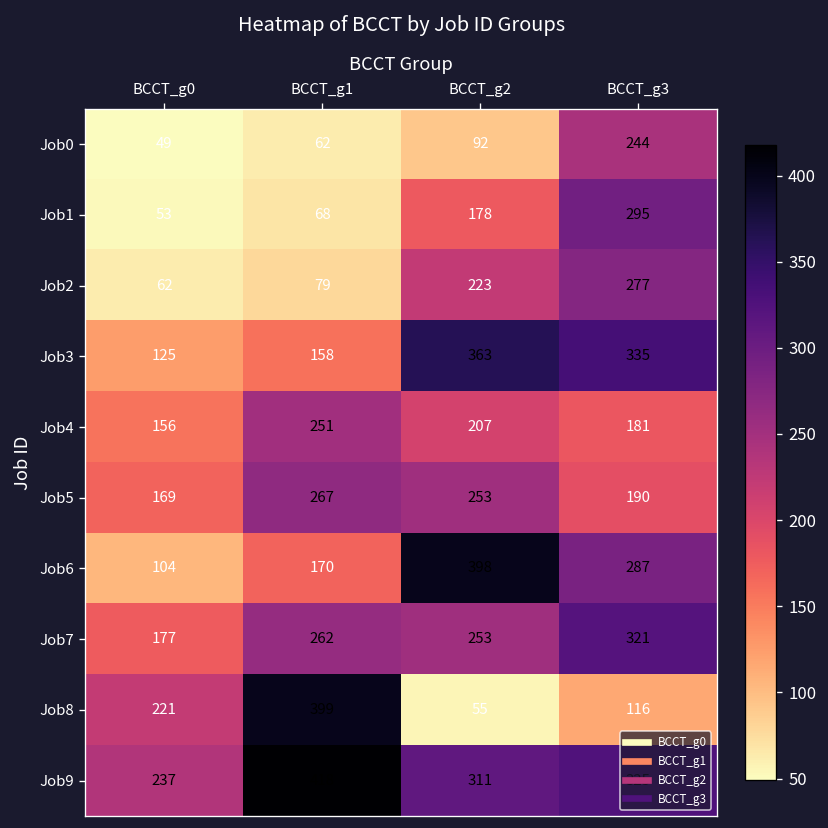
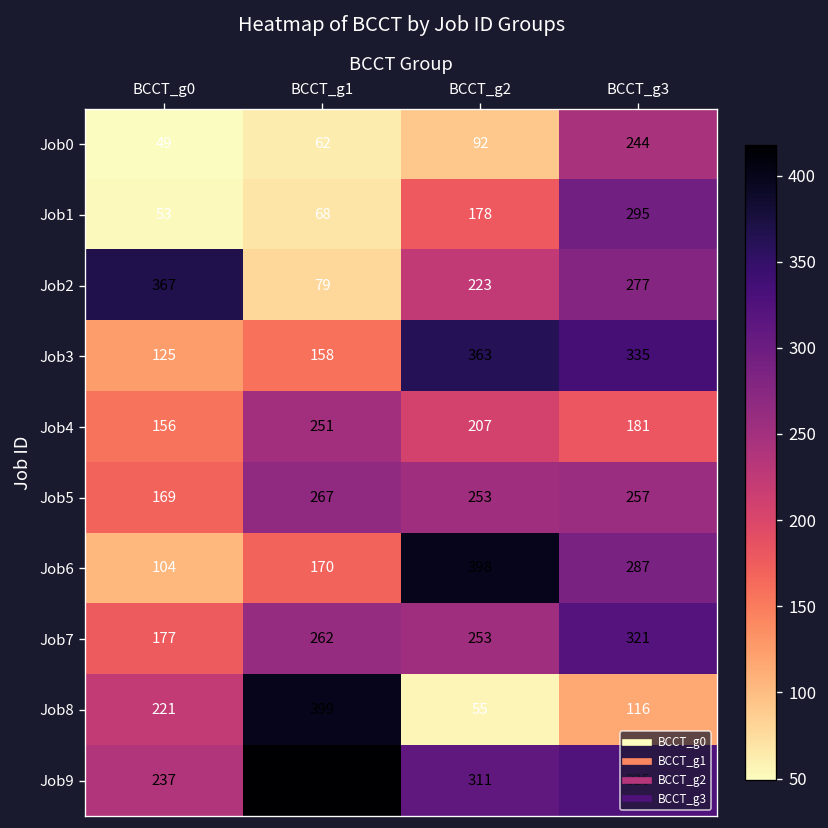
Job2, BCCT_g0: 62 -> 367
Job5, BCCT_g3: 190 -> 257
